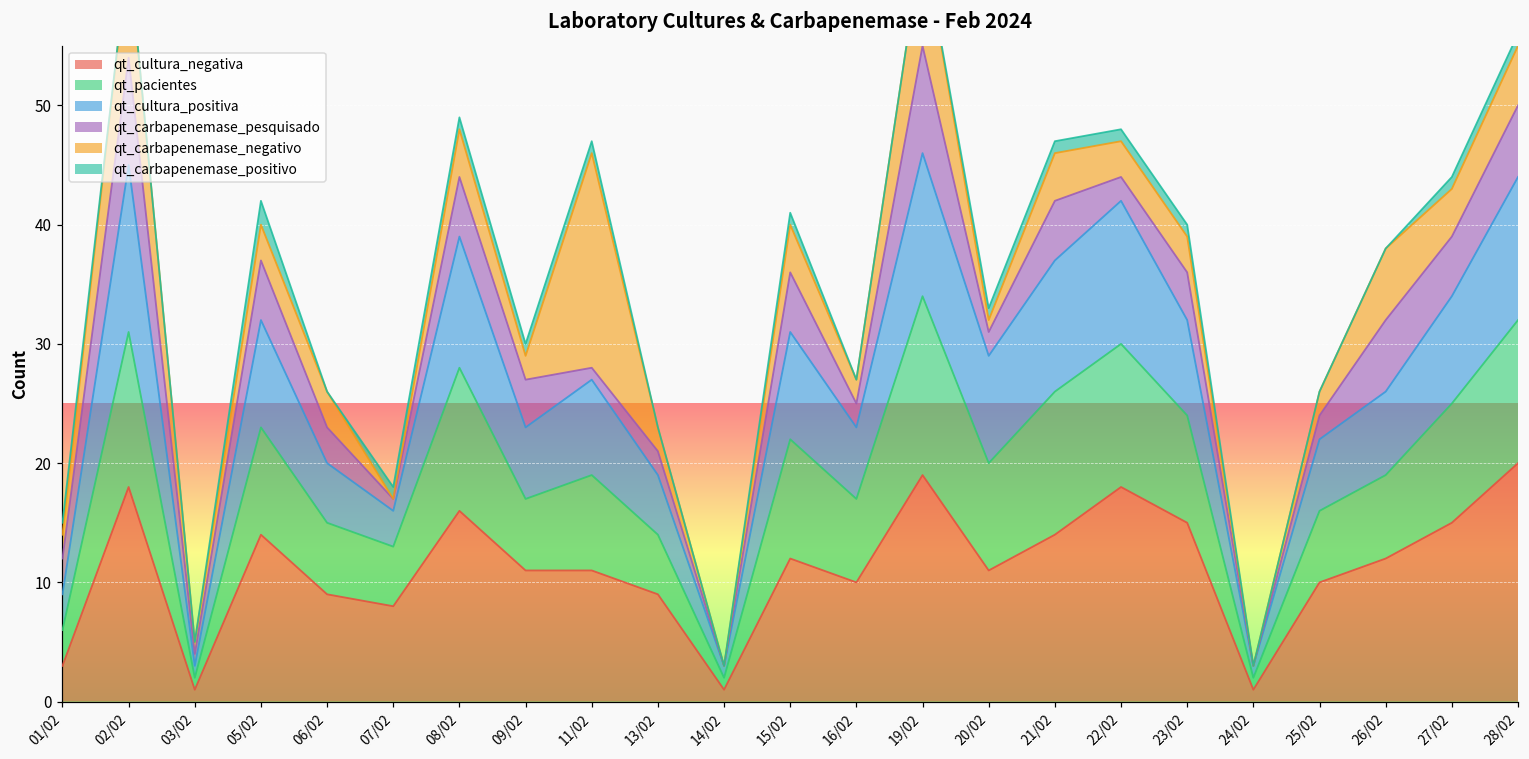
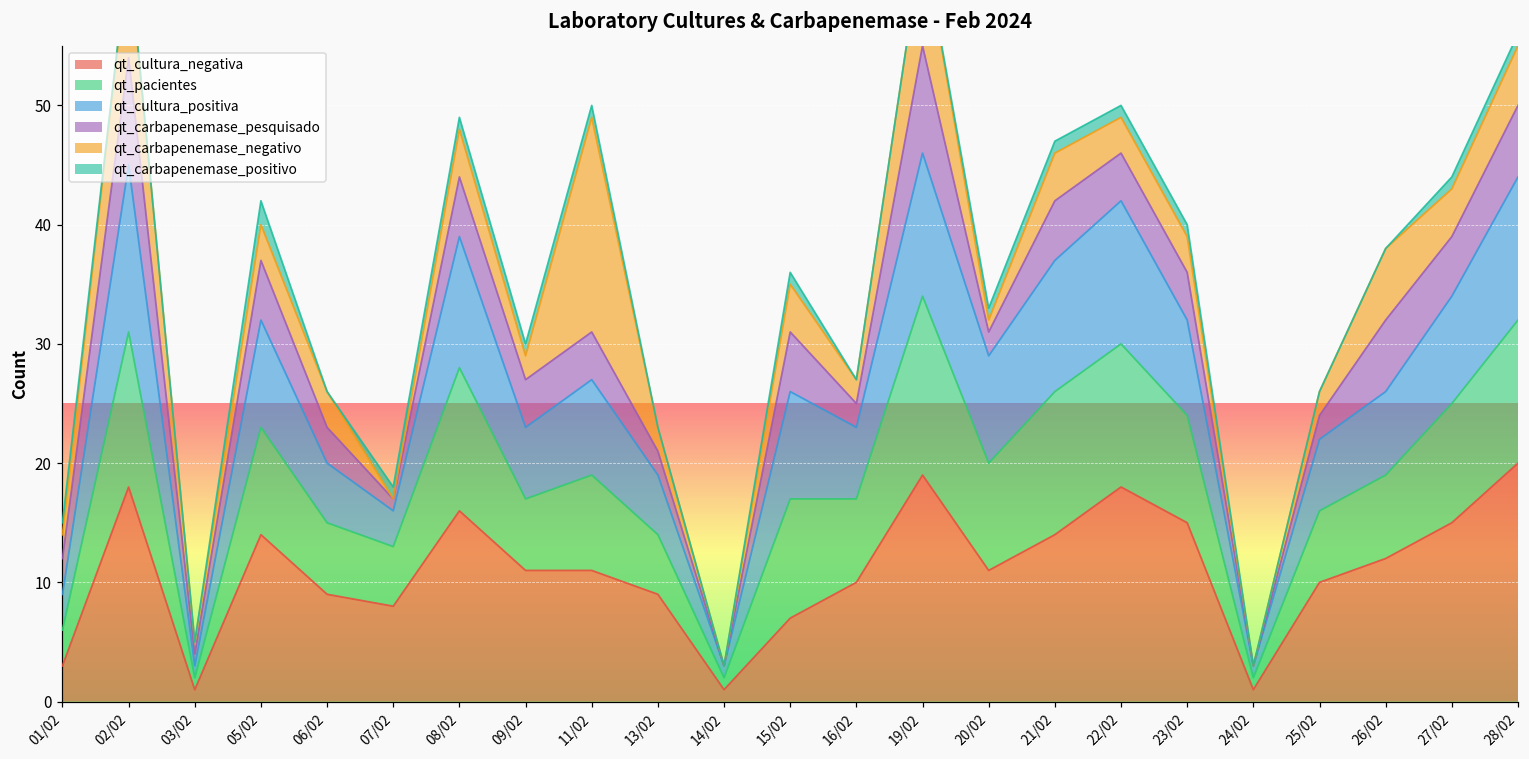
qt_carbapenemase_pesquisado, 11/02: 1 -> 4
qt_cultura_negativa, 15/02: 12 -> 7
qt_carbapenemase_pesquisado, 22/02: 2 -> 4
